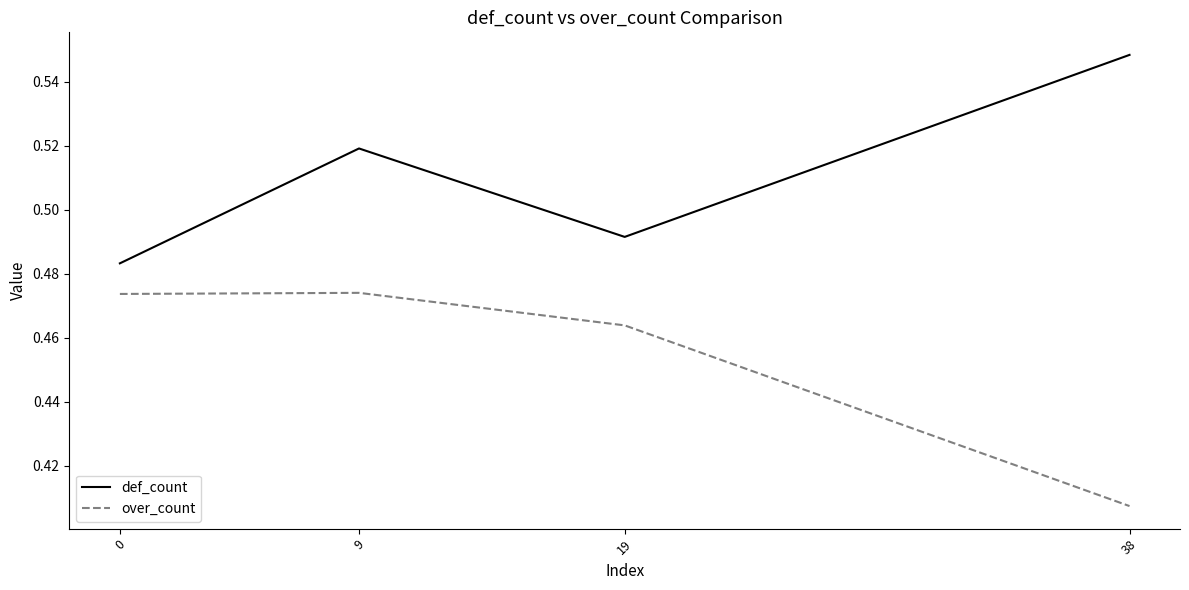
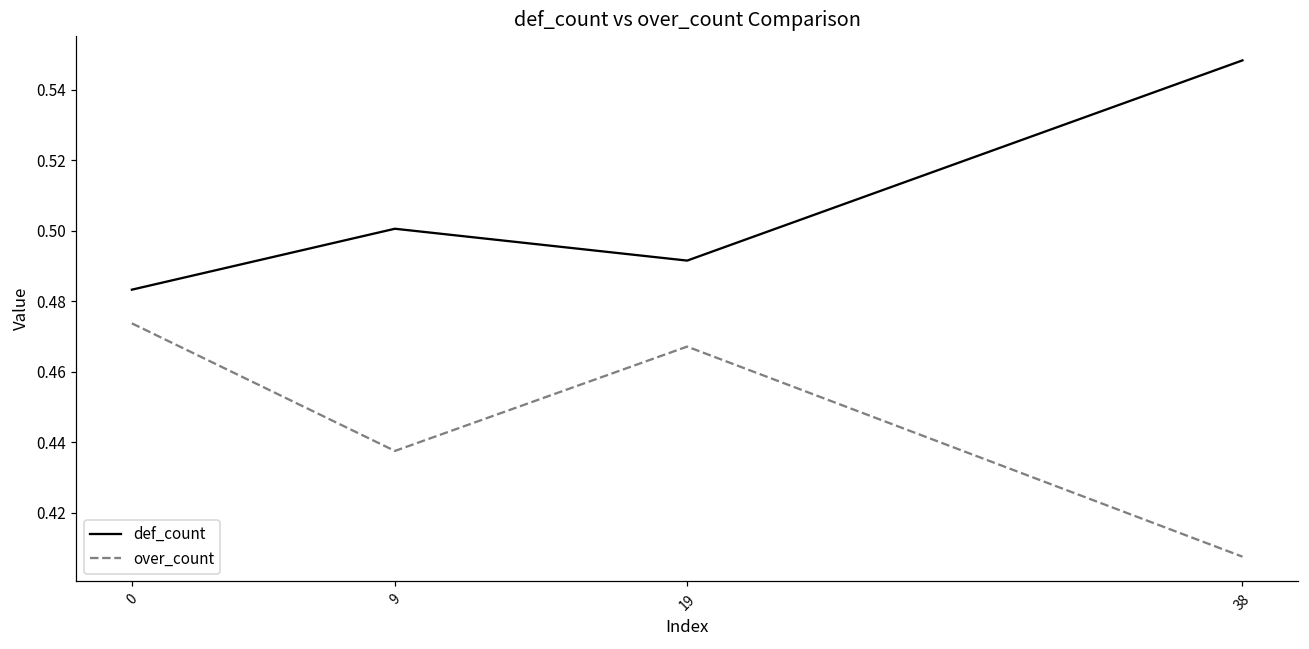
def_count, 9: 0.519 -> 0.501
over_count, 9: 0.474 -> 0.437
over_count, 19: 0.464 -> 0.467
